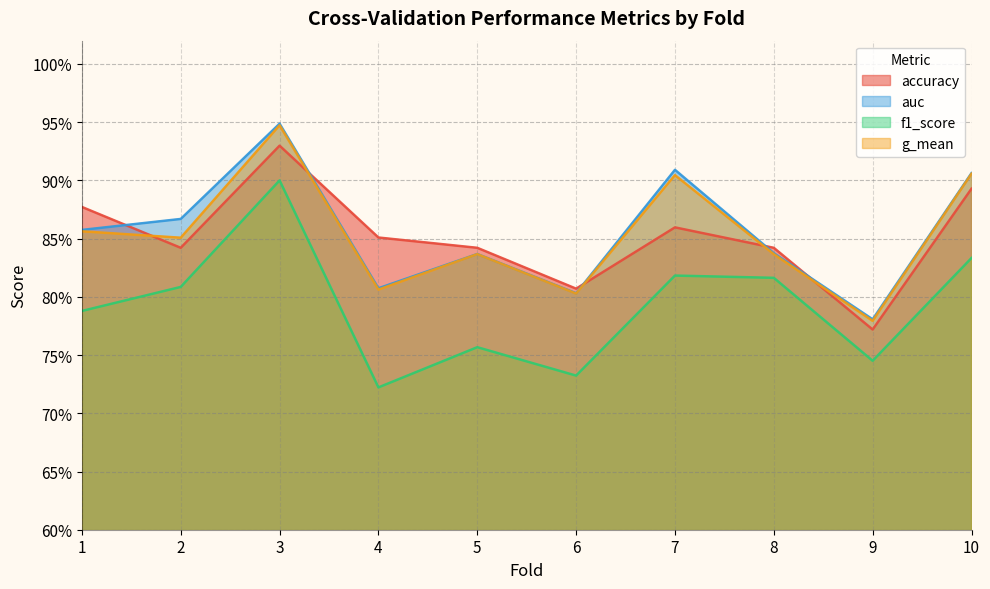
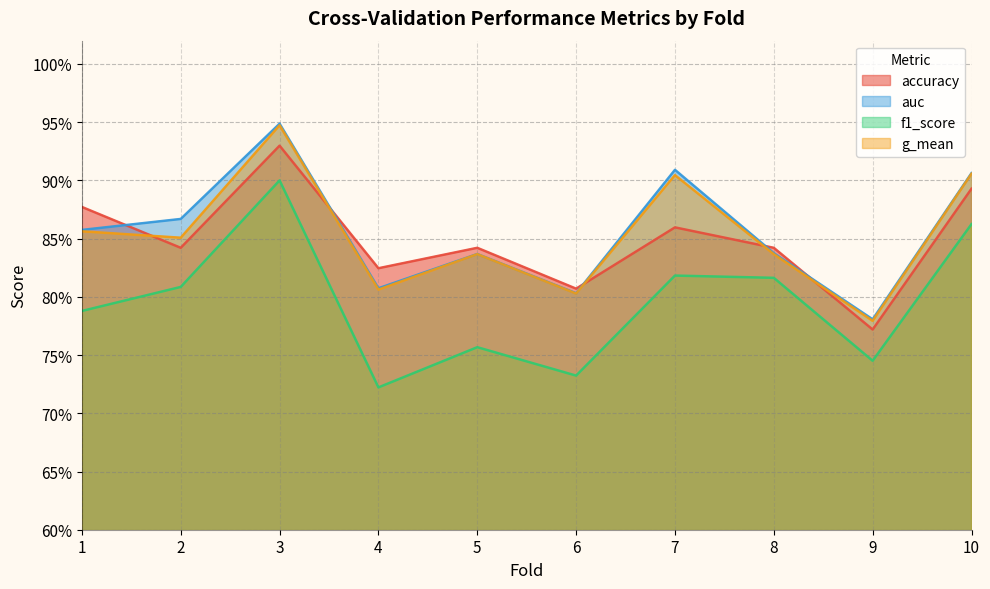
accuracy, 4: 85.1% -> 82.5%
f1_score, 10: 83.3% -> 86.2%
